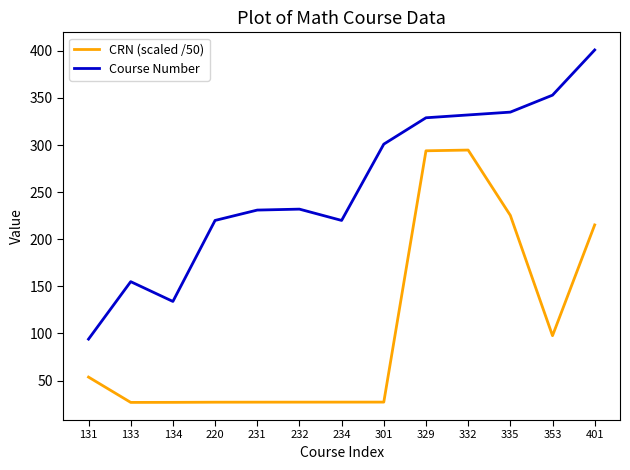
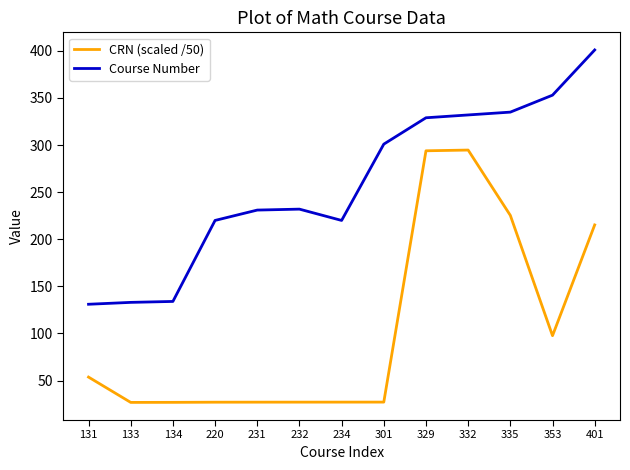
Course Number, 131: 90 -> 130
Course Number, 133: 160 -> 130
